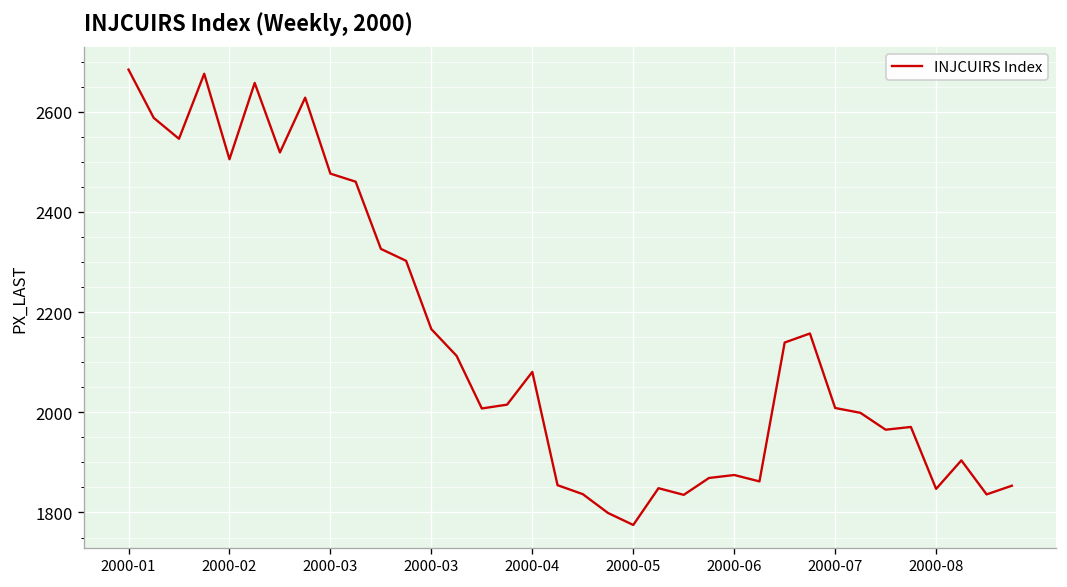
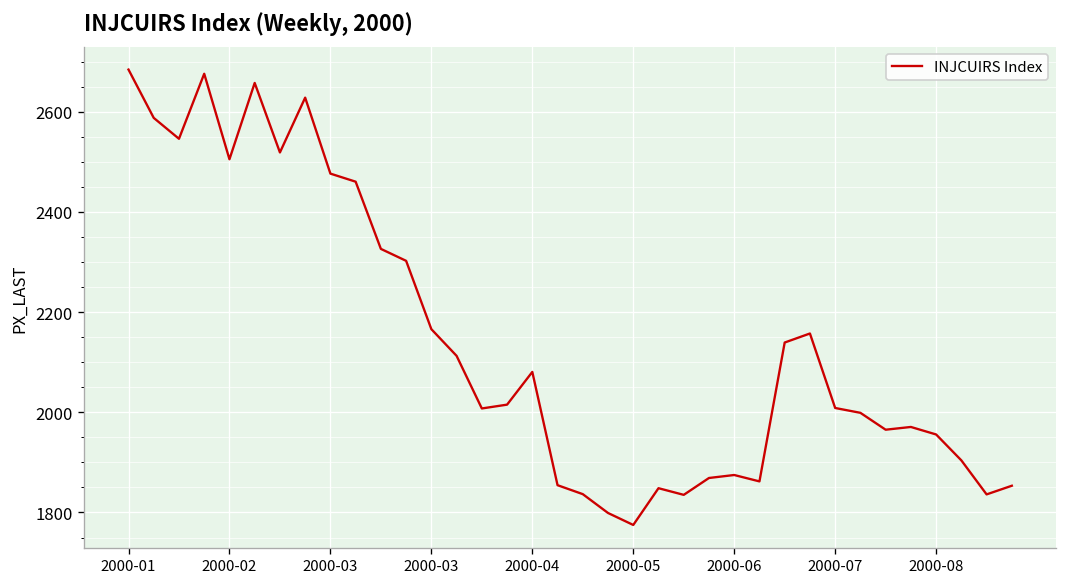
2000-08: 1850 -> 1960
